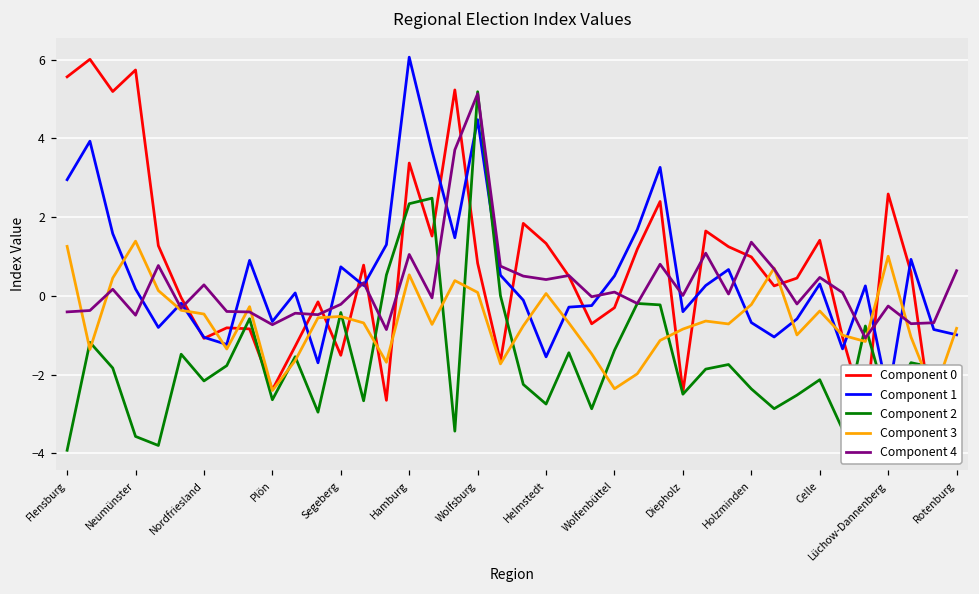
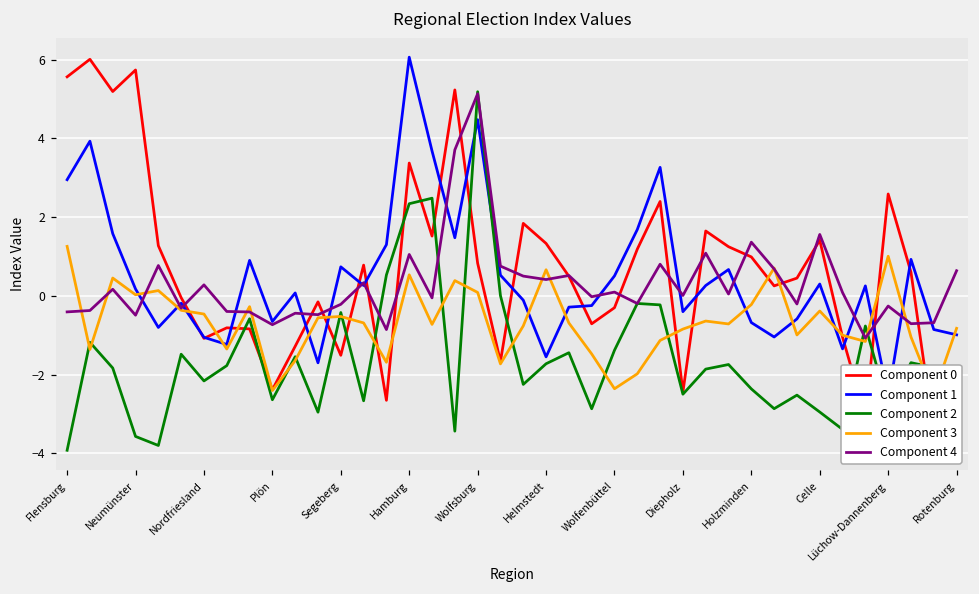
Component 3, Neumünster: 1.4 -> 0.0
Component 2, Helmstedt: -2.7 -> -1.7
Component 3, Helmstedt: 0.1 -> 0.7
Component 2, Celle: -2.1 -> -3.0
Component 4, Celle: 0.5 -> 1.6
